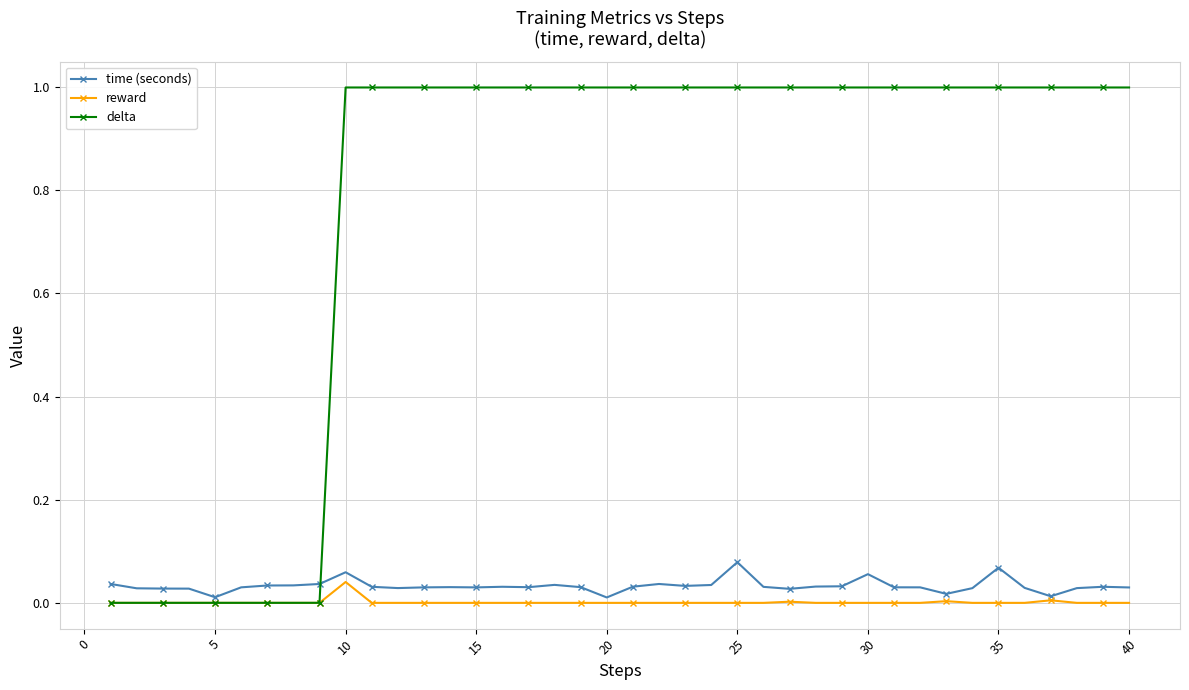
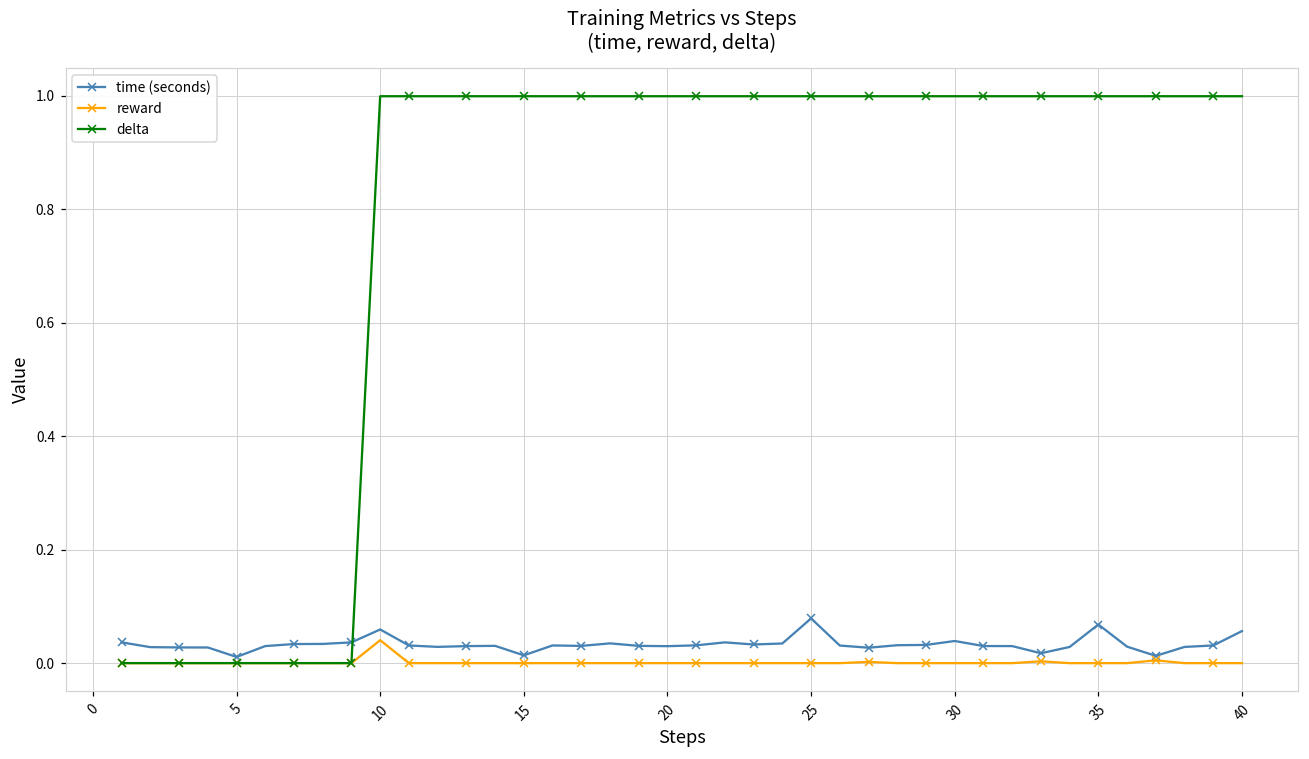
time (seconds), 15: 0.03 -> 0.01
time (seconds), 20: 0.01 -> 0.03
time (seconds), 30: 0.06 -> 0.04
time (seconds), 40: 0.03 -> 0.06
